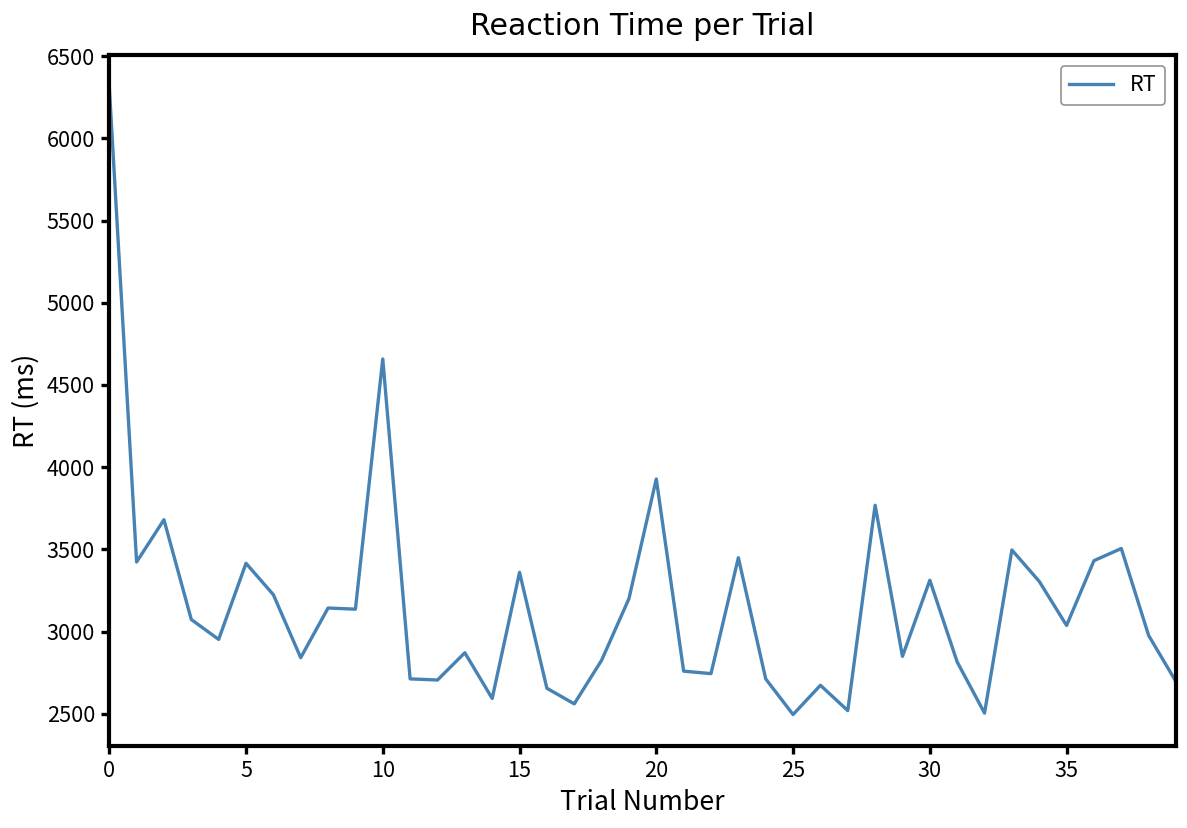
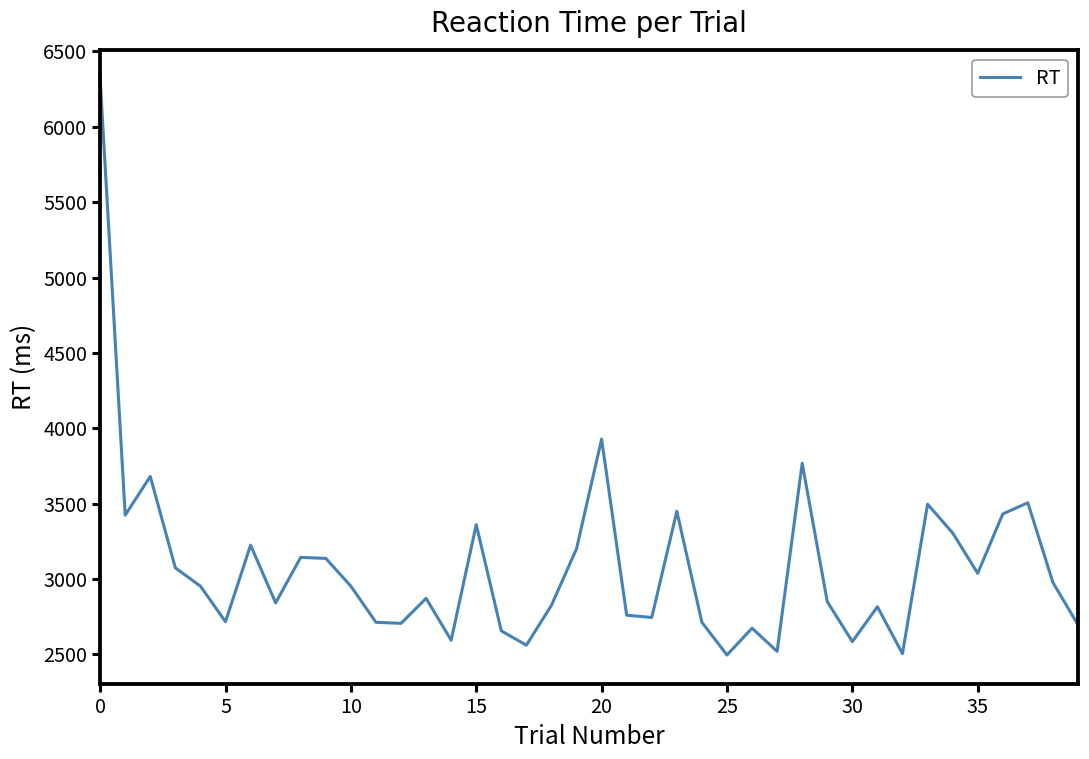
5: 3420 -> 2720
10: 4660 -> 2950
30: 3310 -> 2580
